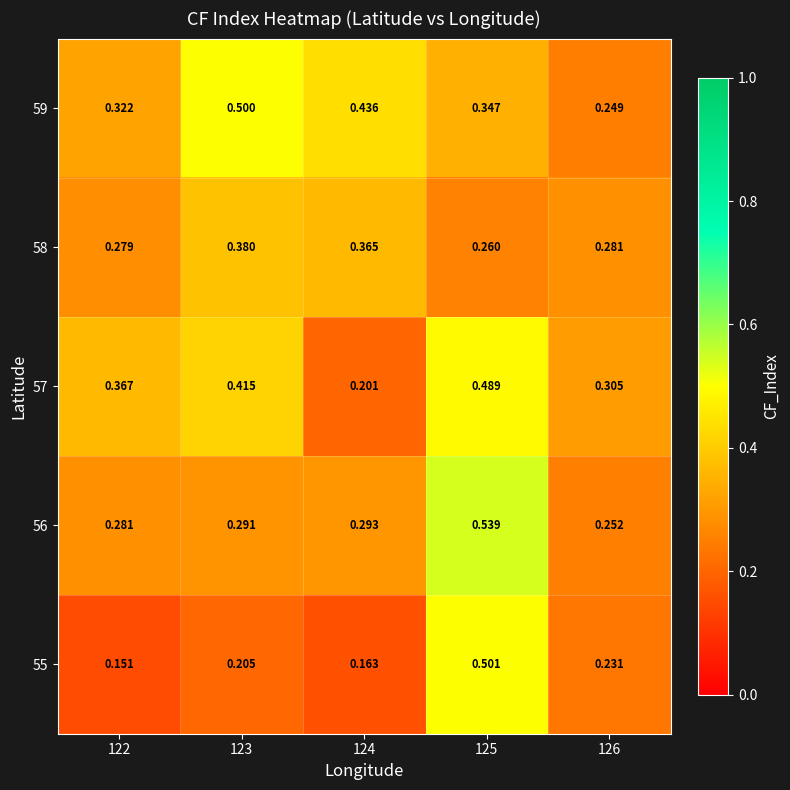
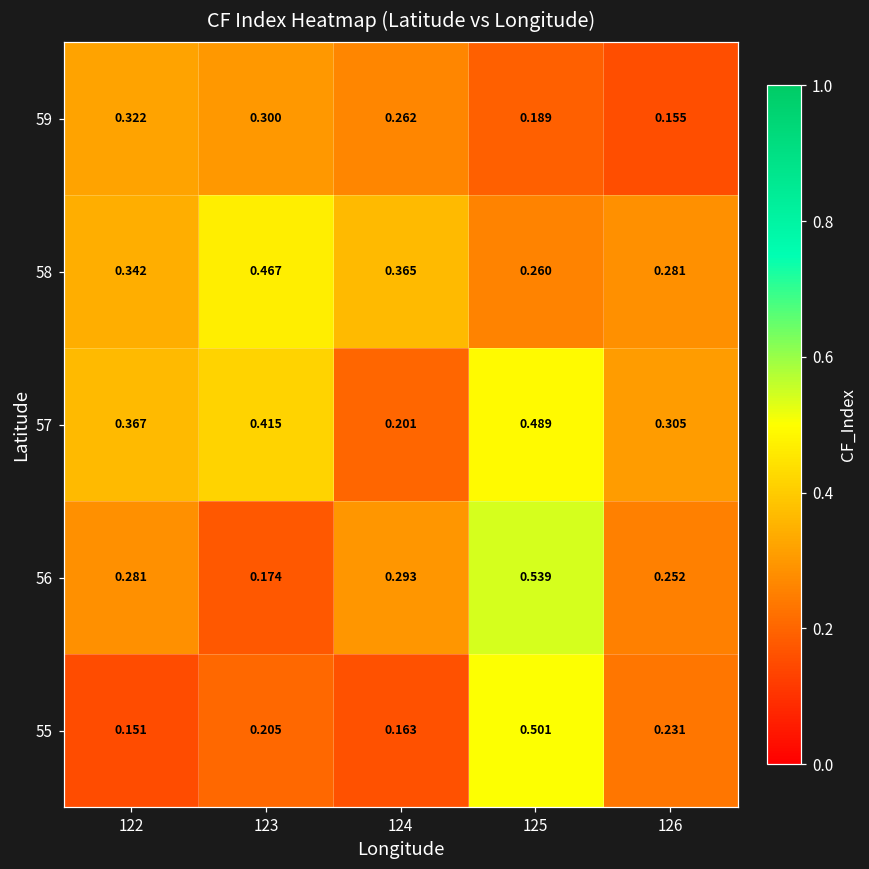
59, 123: 0.500 -> 0.300
59, 124: 0.436 -> 0.262
59, 125: 0.347 -> 0.189
59, 126: 0.249 -> 0.155
58, 122: 0.279 -> 0.342
58, 123: 0.380 -> 0.467
56, 123: 0.291 -> 0.174
